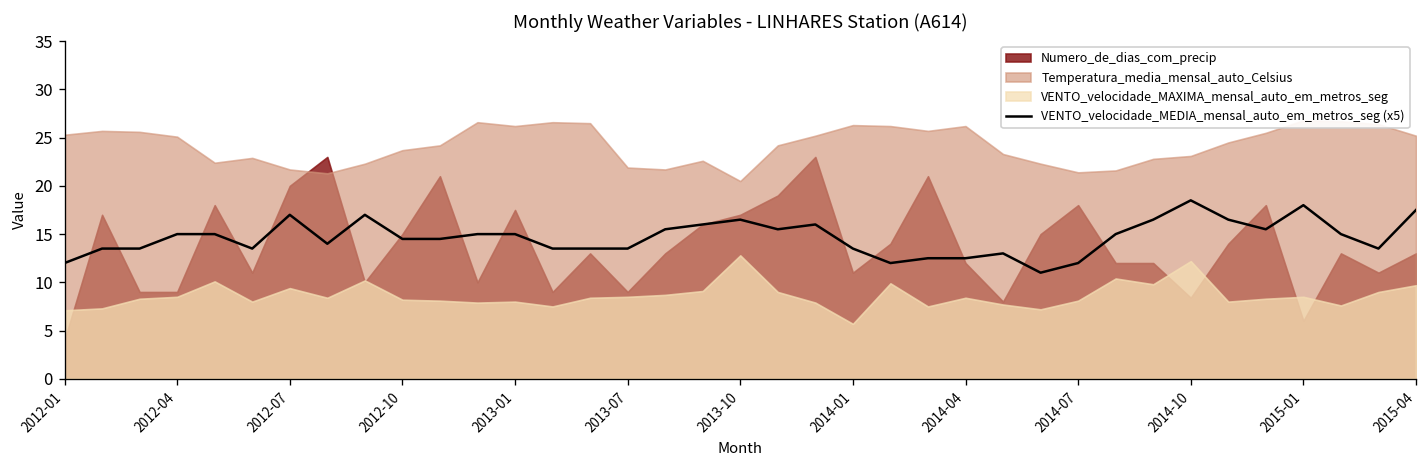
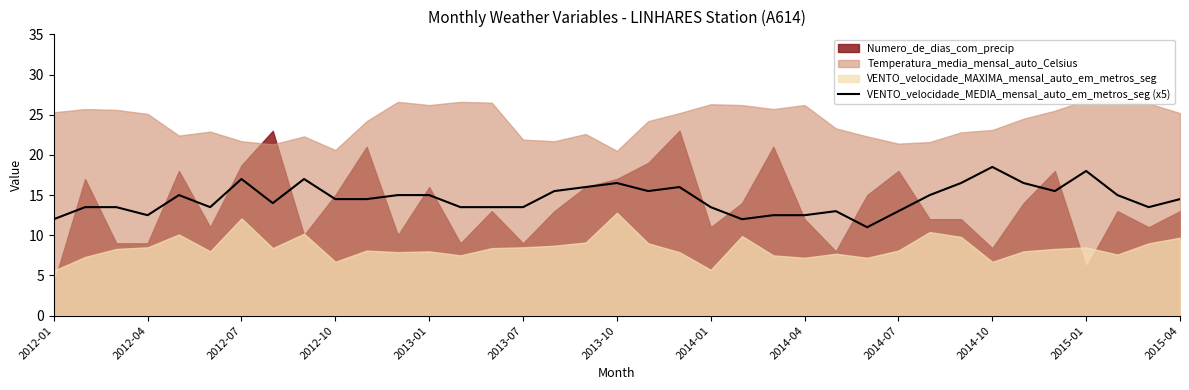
VENTO_velocidade_MAXIMA_mensal_auto_em_metros_seg, 2012-01: 7 -> 6
VENTO_velocidade_MEDIA_mensal_auto_em_metros_seg (x5), 2012-04: 15 -> 13
Numero_de_dias_com_precip, 2012-07: 20 -> 19
VENTO_velocidade_MAXIMA_mensal_auto_em_metros_seg, 2012-07: 9 -> 12
Temperatura_media_mensal_auto_Celsius, 2012-10: 24 -> 21
VENTO_velocidade_MAXIMA_mensal_auto_em_metros_seg, 2012-10: 8 -> 7
Numero_de_dias_com_precip, 2013-01: 18 -> 16
VENTO_velocidade_MAXIMA_mensal_auto_em_metros_seg, 2014-04: 8 -> 7
VENTO_velocidade_MEDIA_mensal_auto_em_metros_seg (x5), 2014-07: 12 -> 13
VENTO_velocidade_MAXIMA_mensal_auto_em_metros_seg, 2014-10: 12 -> 7
VENTO_velocidade_MEDIA_mensal_auto_em_metros_seg (x5), 2015-04: 18 -> 15
